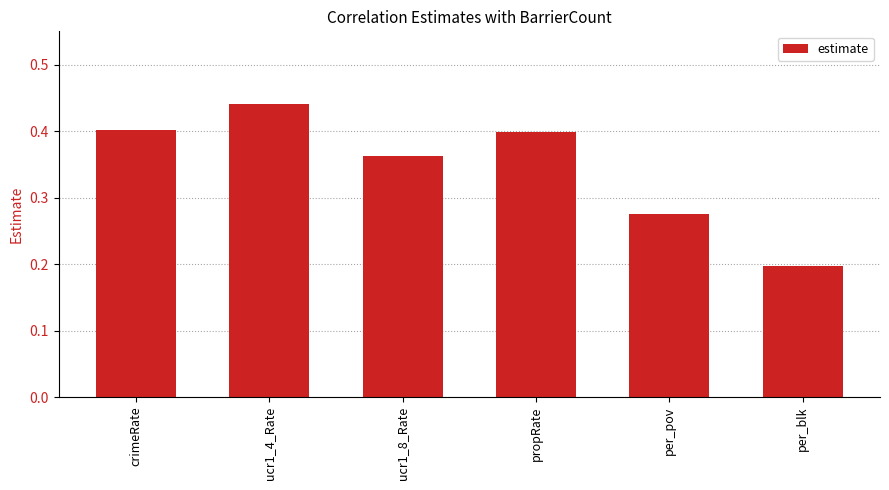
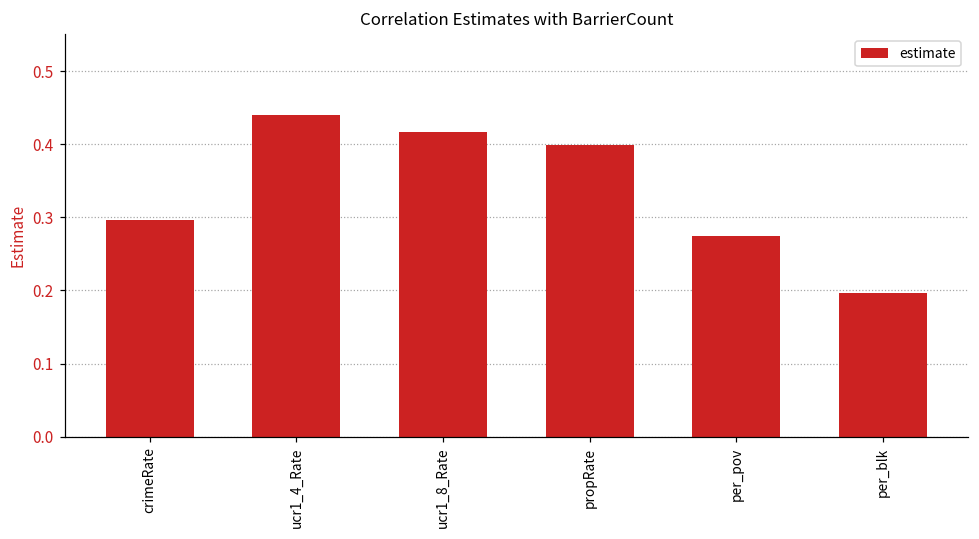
crimeRate: 0.40 -> 0.30
ucr1_8_Rate: 0.36 -> 0.42
